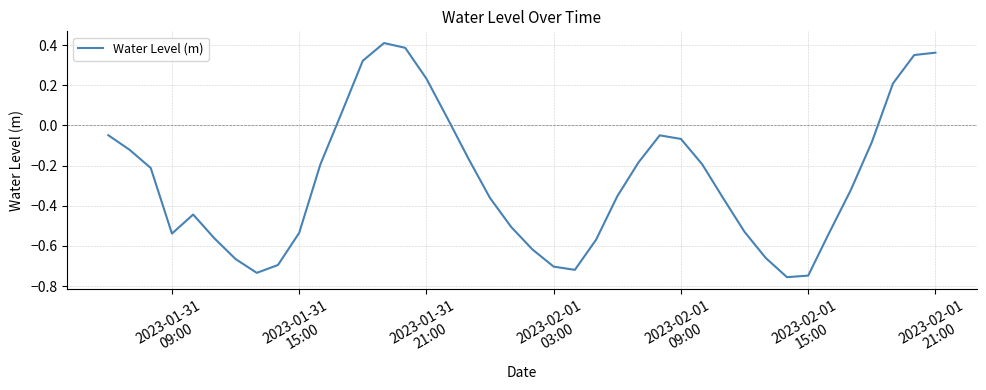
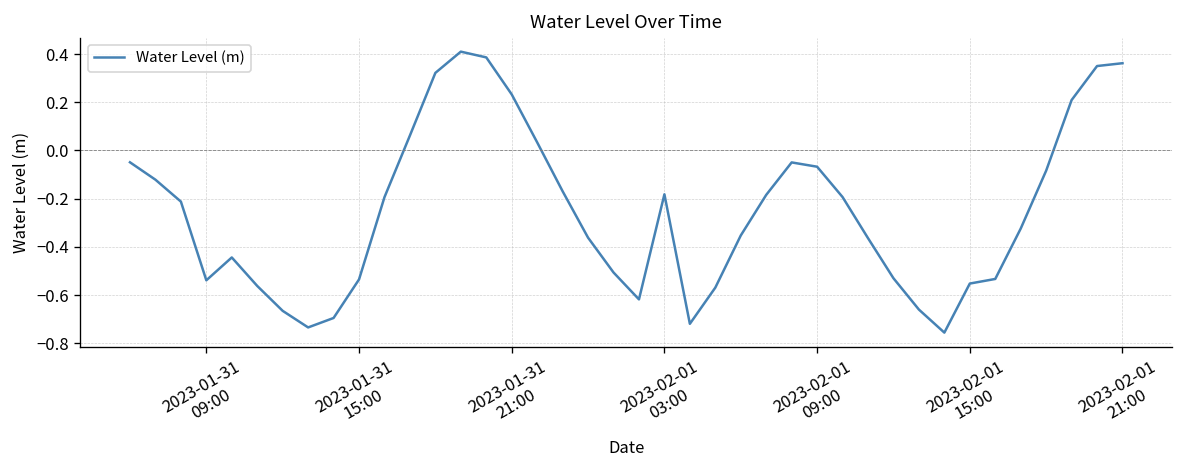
2023-02-01 03:00: -0.70 -> -0.18
2023-02-01 15:00: -0.75 -> -0.55
